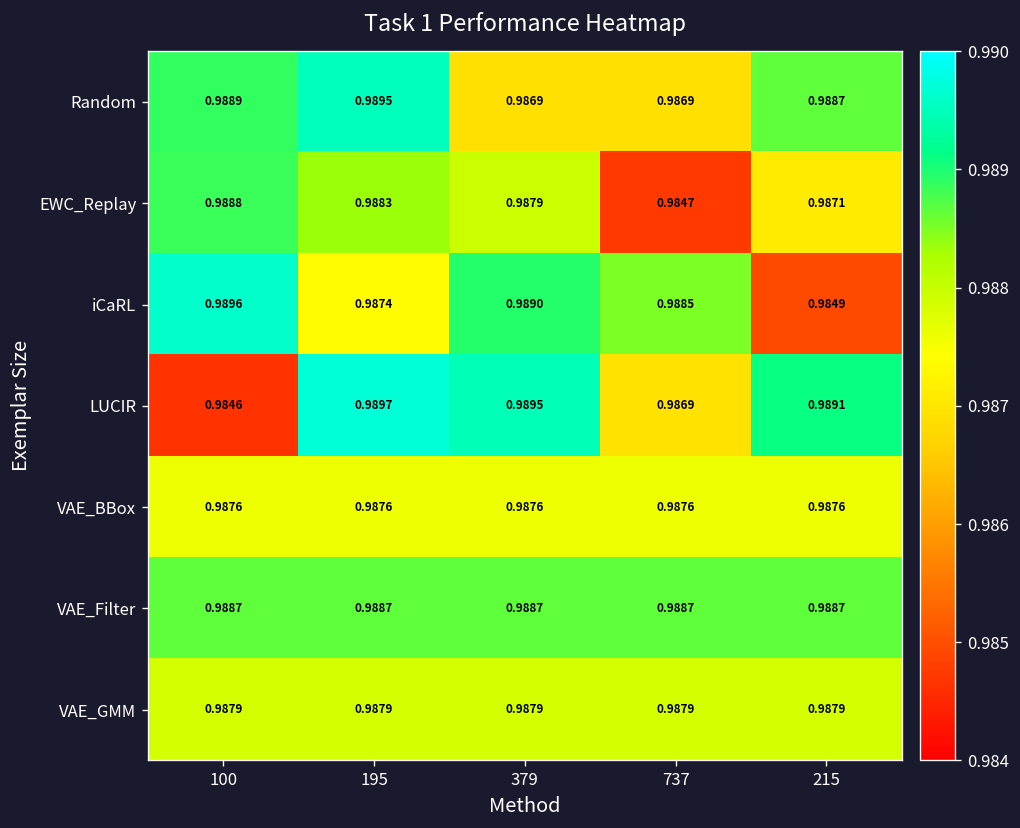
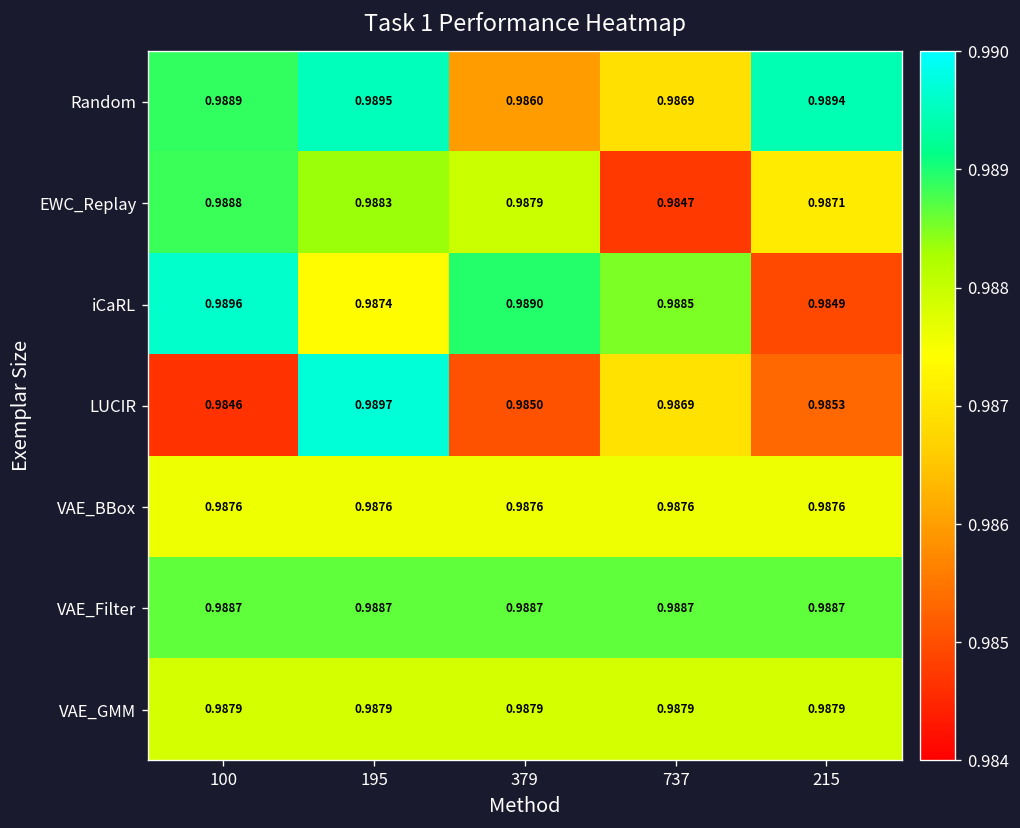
Random, 379: 0.9869 -> 0.9860
Random, 215: 0.9887 -> 0.9894
LUCIR, 379: 0.9895 -> 0.9850
LUCIR, 215: 0.9891 -> 0.9853
